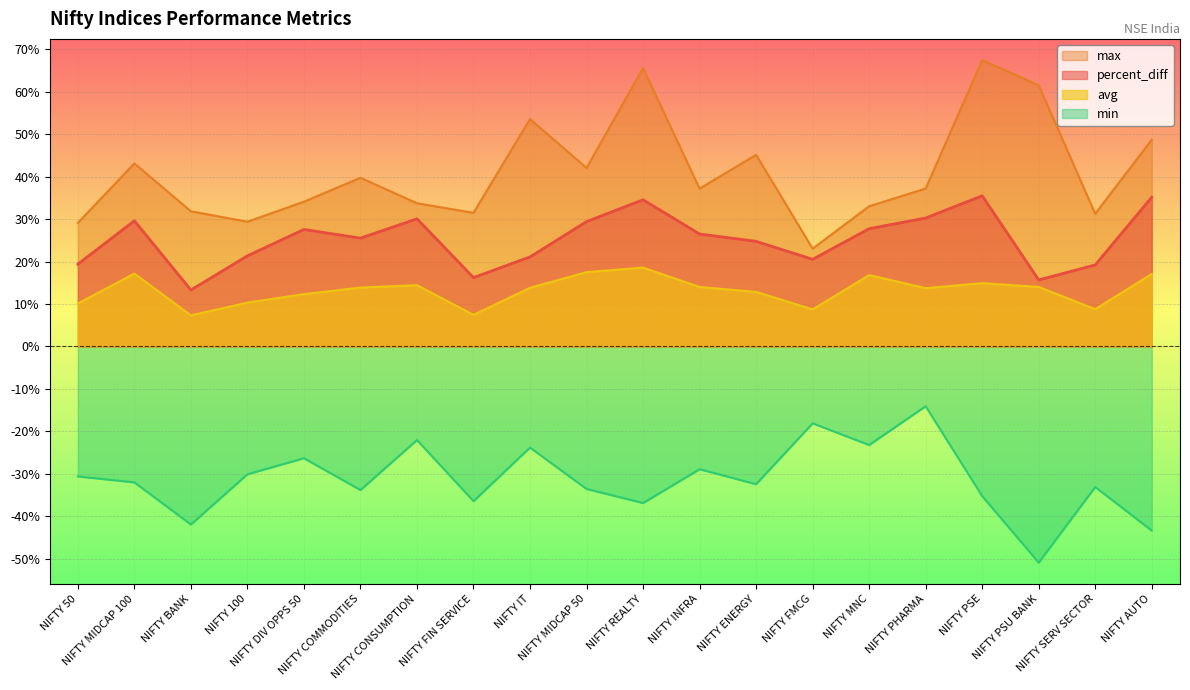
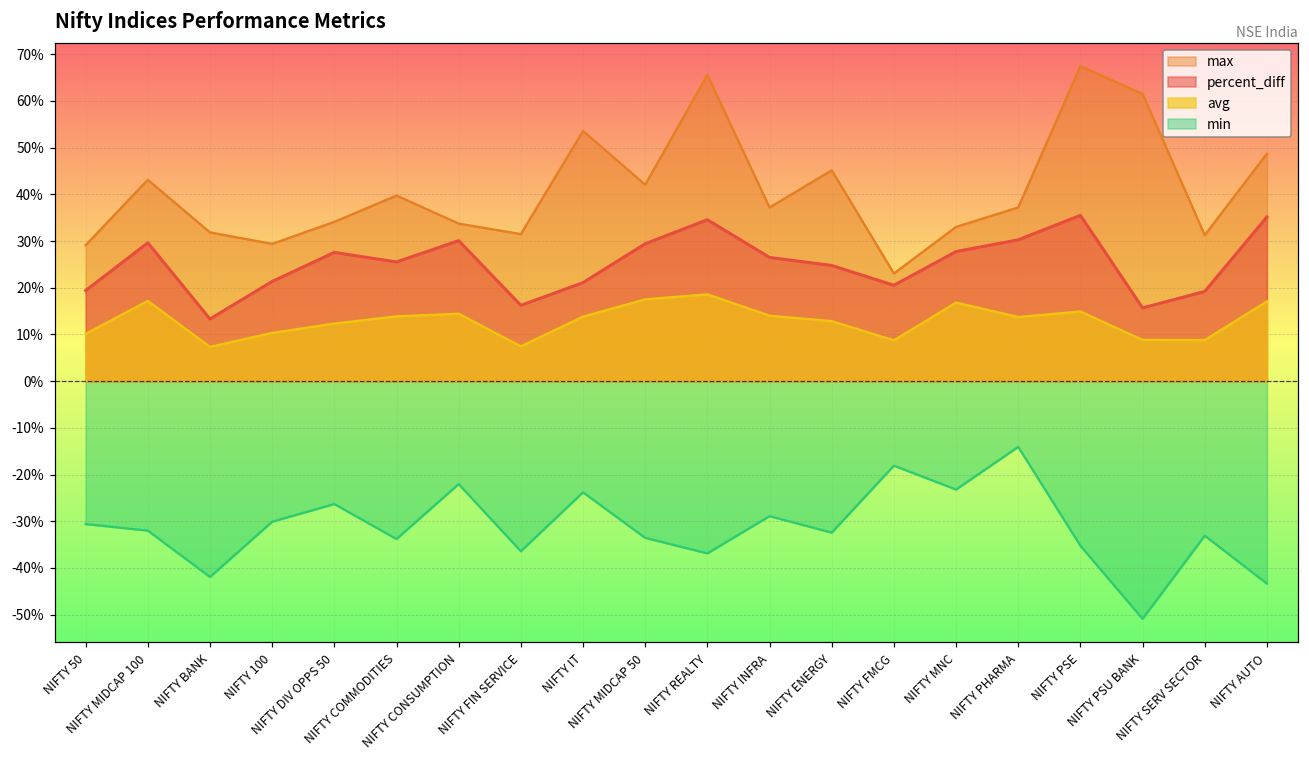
avg, NIFTY PSU BANK: 14% -> 9%
